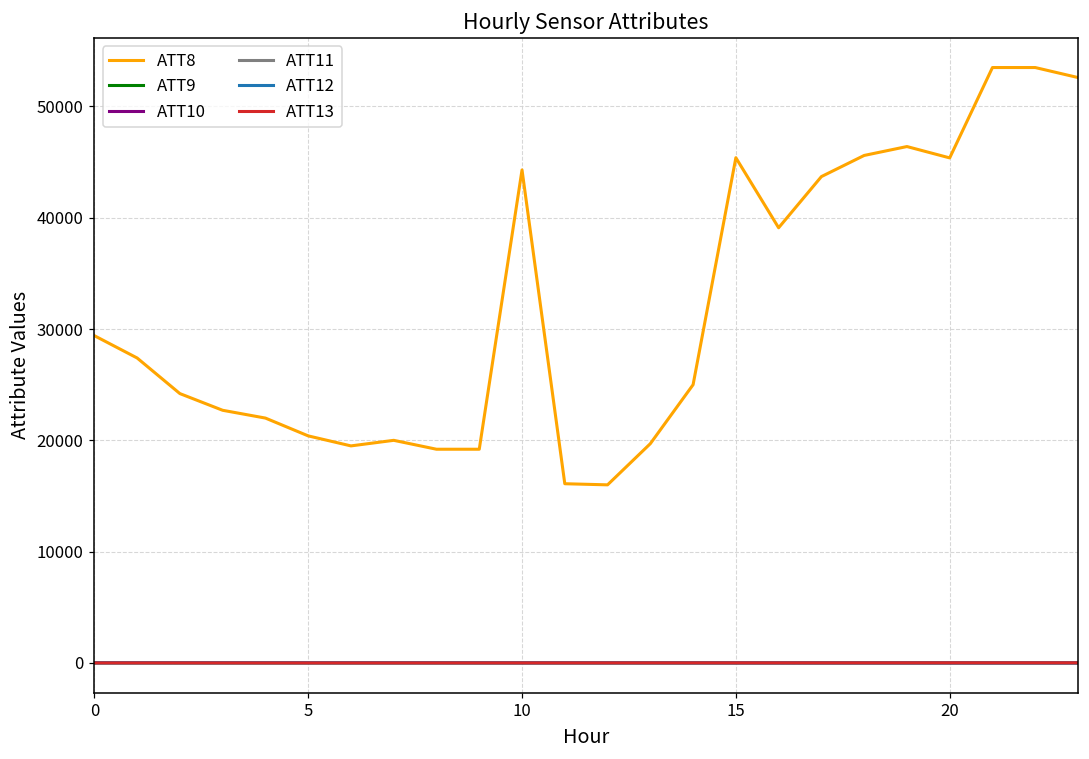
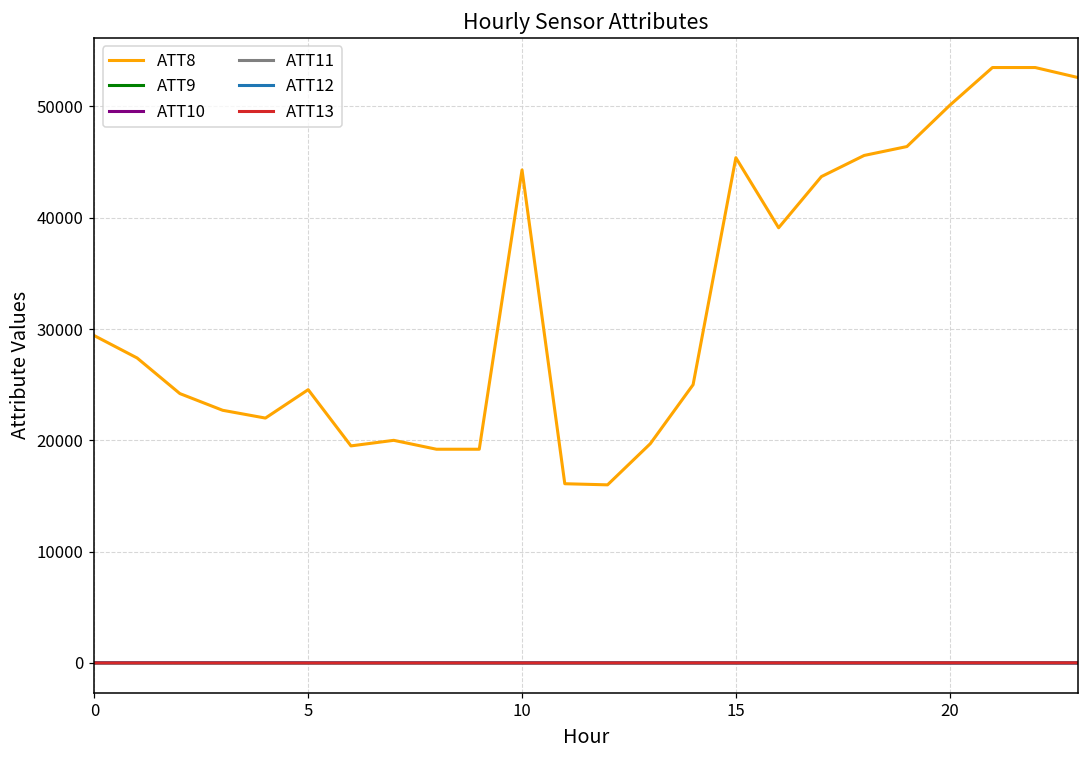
ATT8, 5: 20400 -> 24600
ATT8, 20: 45400 -> 50100
